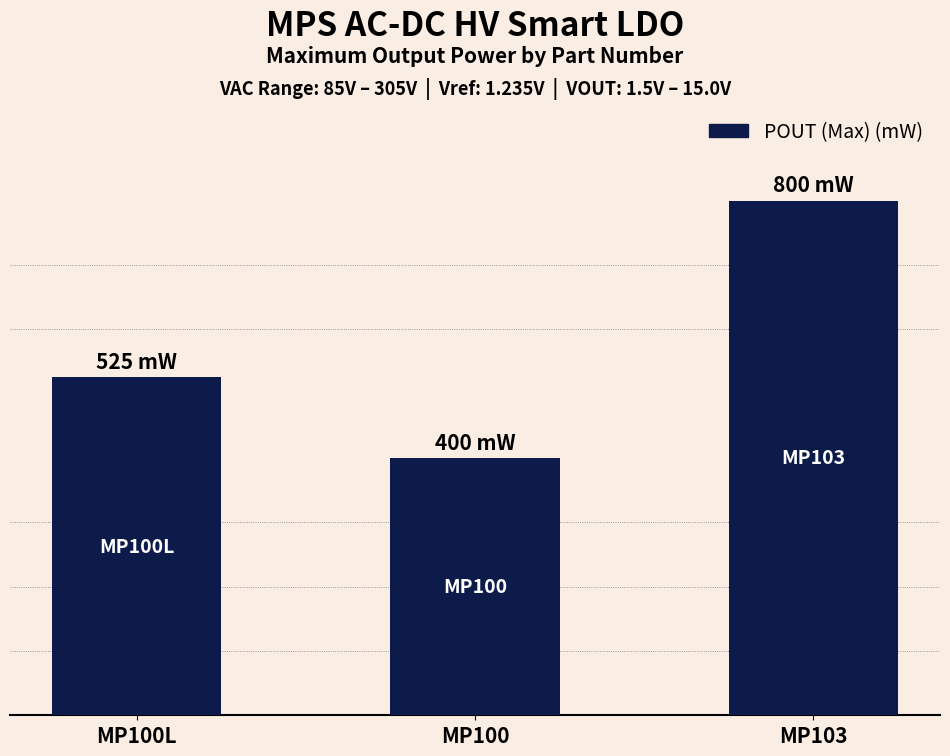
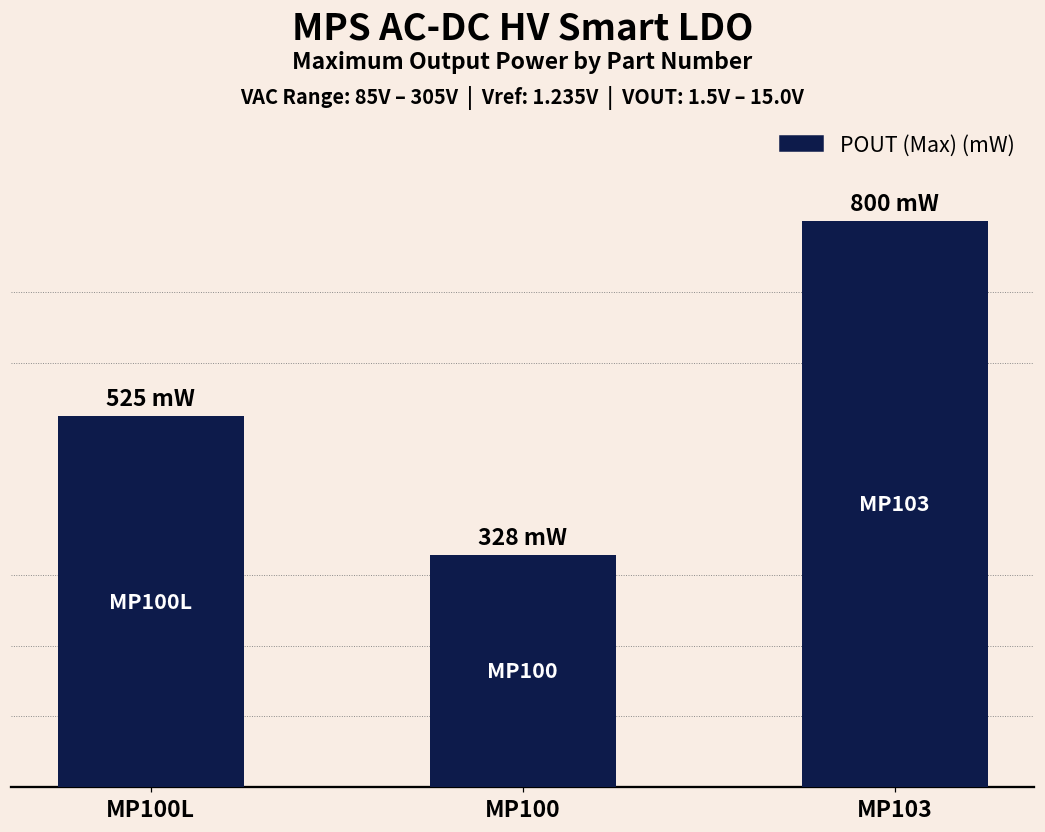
MP100: 400 -> 328
